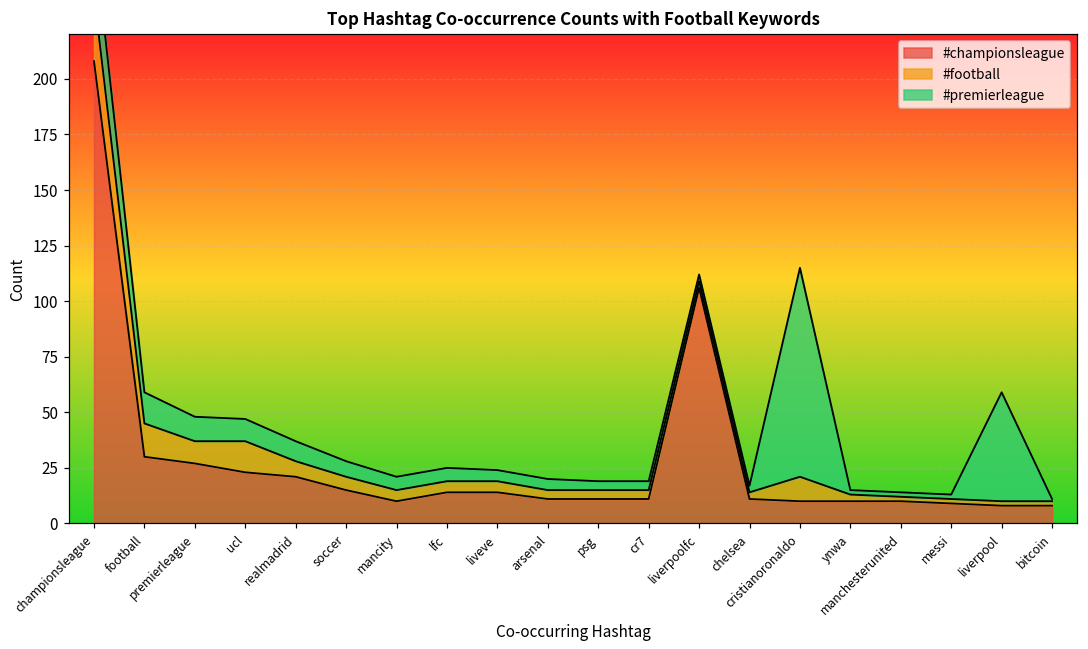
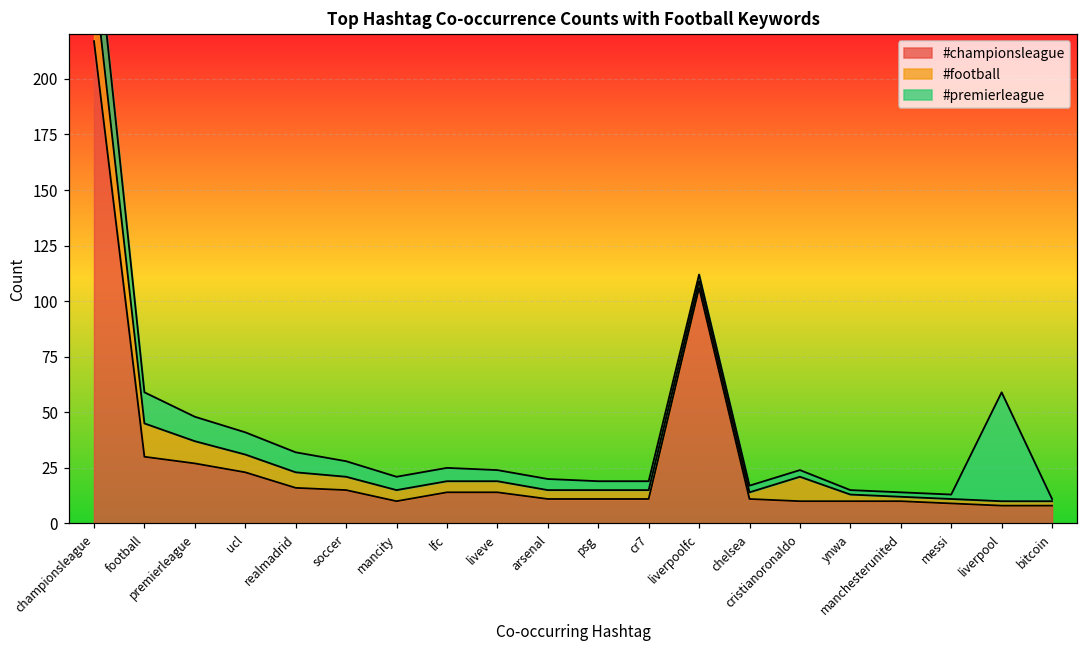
#championsleague, championsleague: 208 -> 217
#football, ucl: 14 -> 8
#championsleague, realmadrid: 21 -> 16
#premierleague, cristianoronaldo: 94 -> 3
